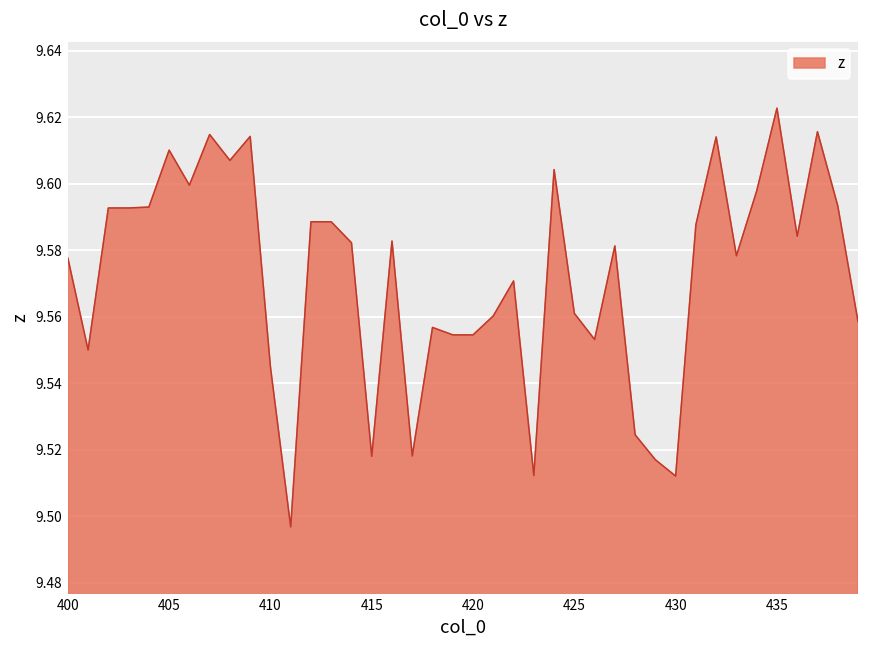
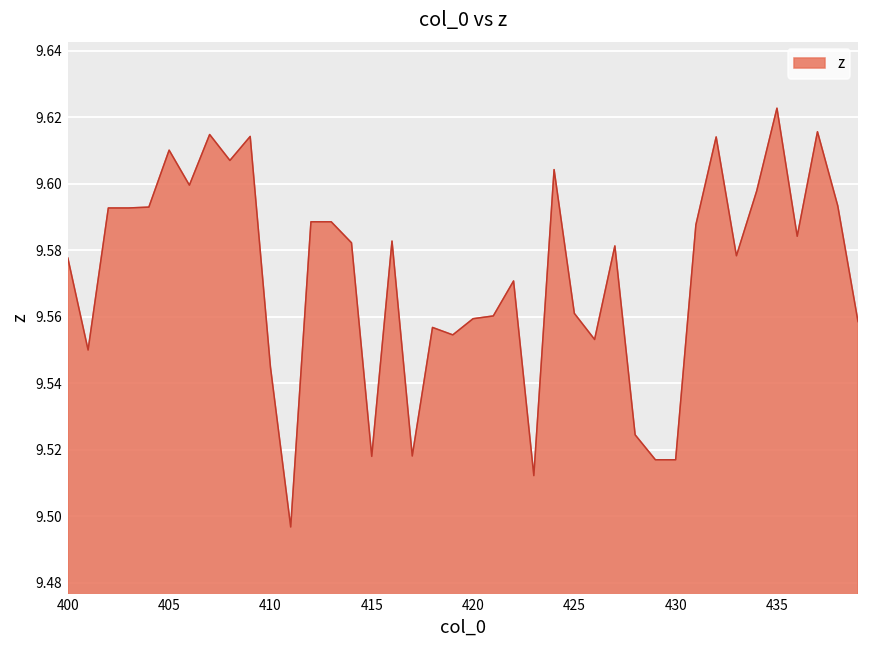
420: 9.555 -> 9.559
430: 9.512 -> 9.517
